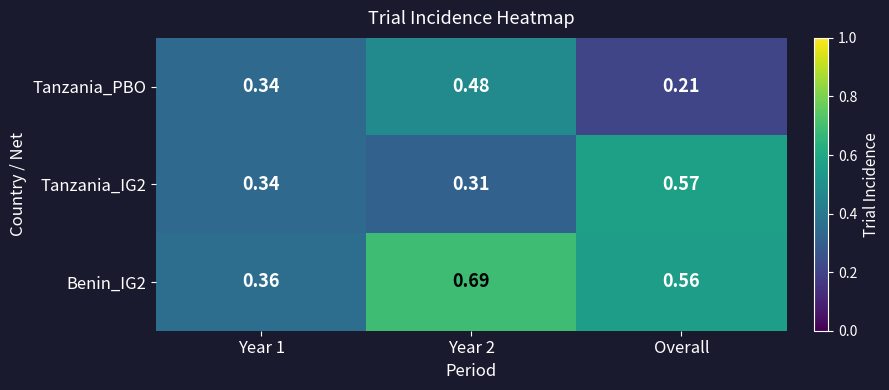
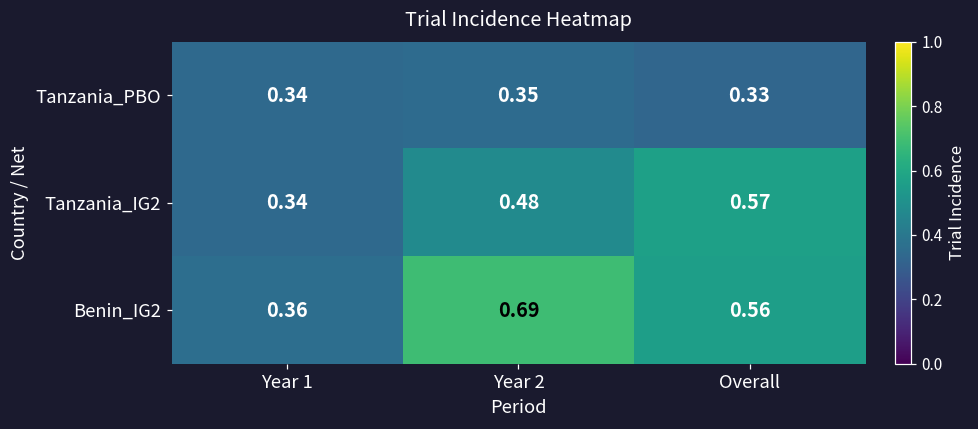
Tanzania_PBO, Year 2: 0.48 -> 0.35
Tanzania_PBO, Overall: 0.21 -> 0.33
Tanzania_IG2, Year 2: 0.31 -> 0.48
